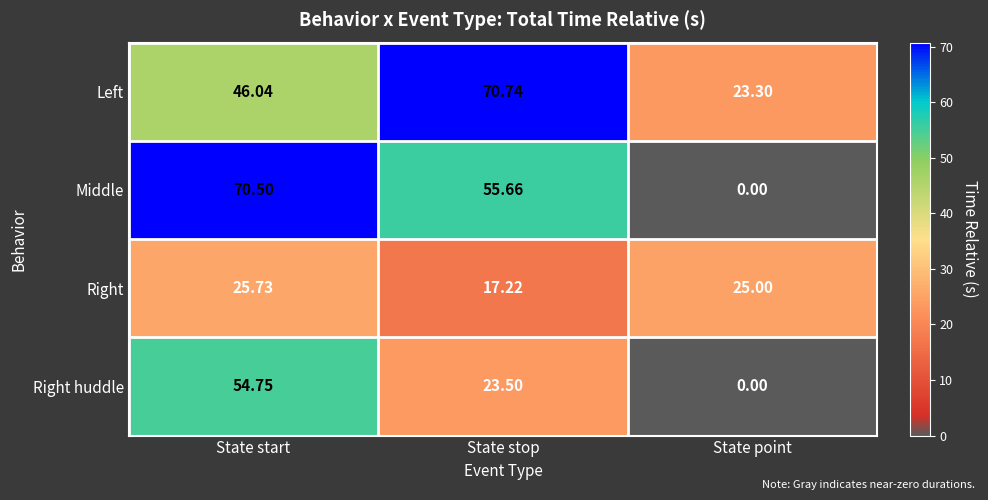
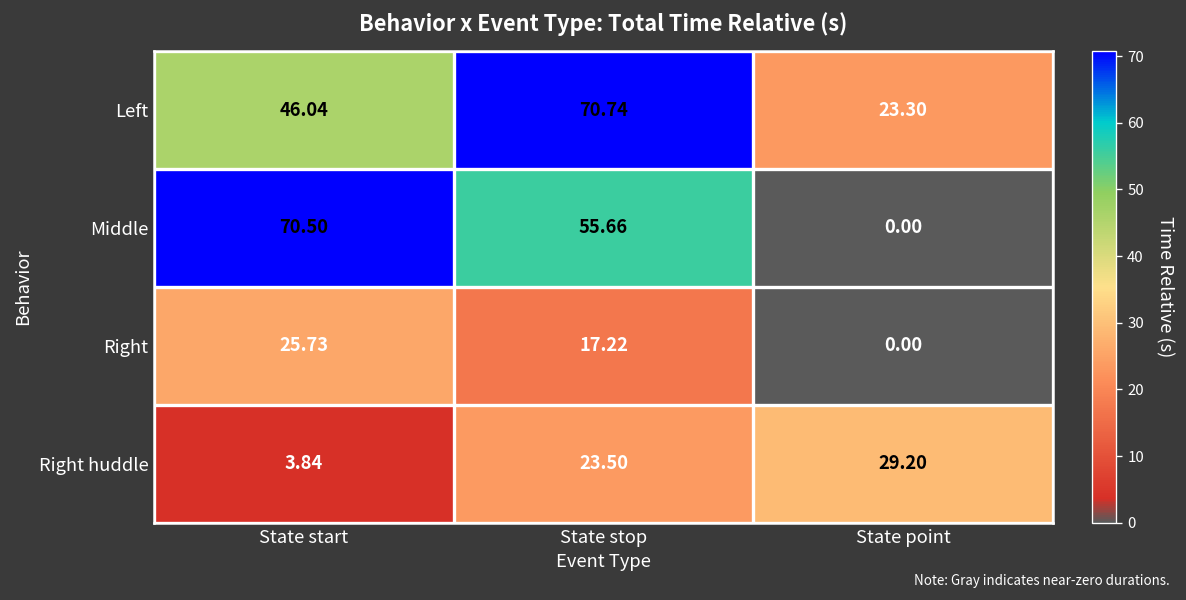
Right, State point: 25.00 -> 0.00
Right huddle, State start: 54.75 -> 3.84
Right huddle, State point: 0.00 -> 29.20
